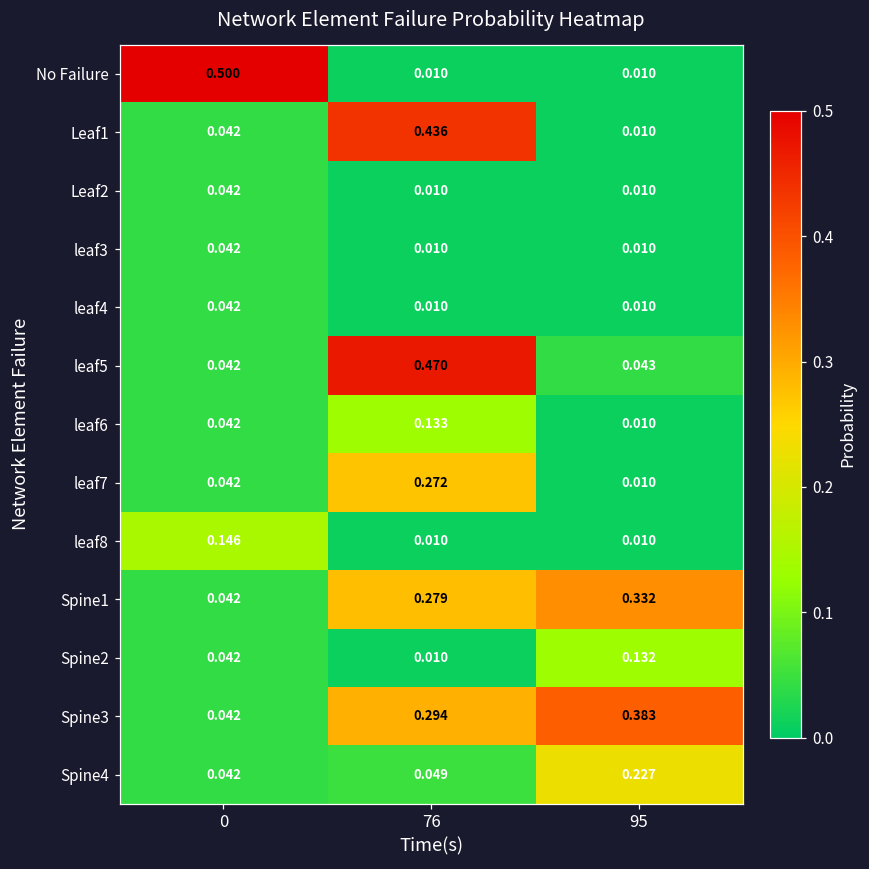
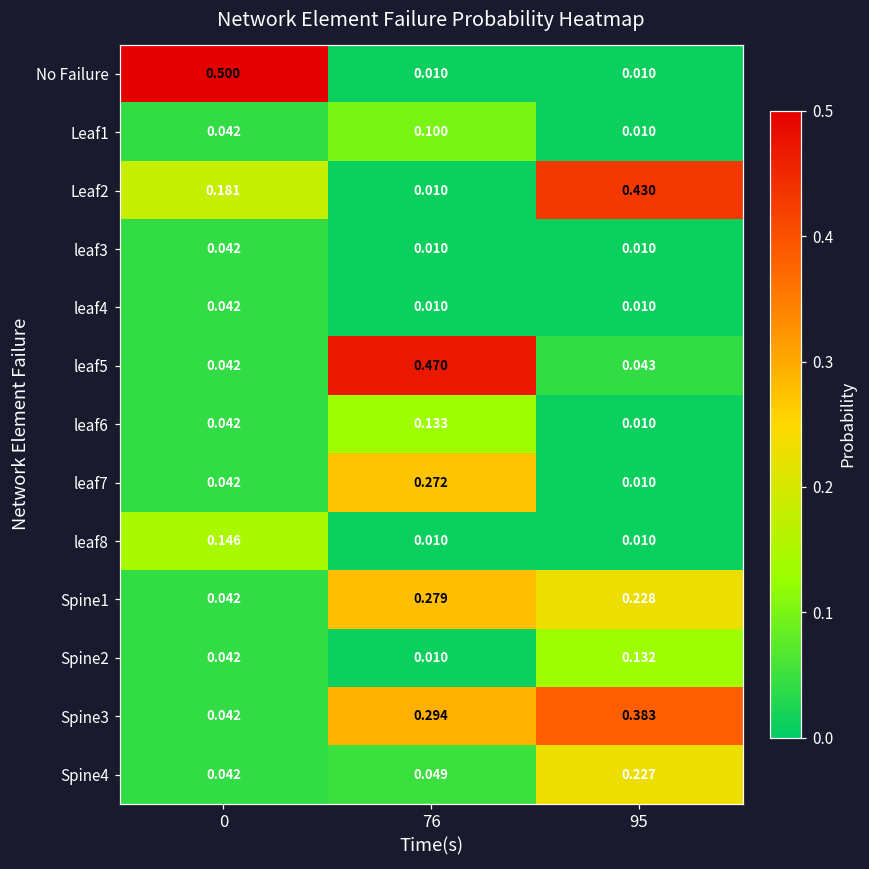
Leaf1, 76: 0.436 -> 0.100
Leaf2, 0: 0.042 -> 0.181
Leaf2, 95: 0.010 -> 0.430
Spine1, 95: 0.332 -> 0.228
